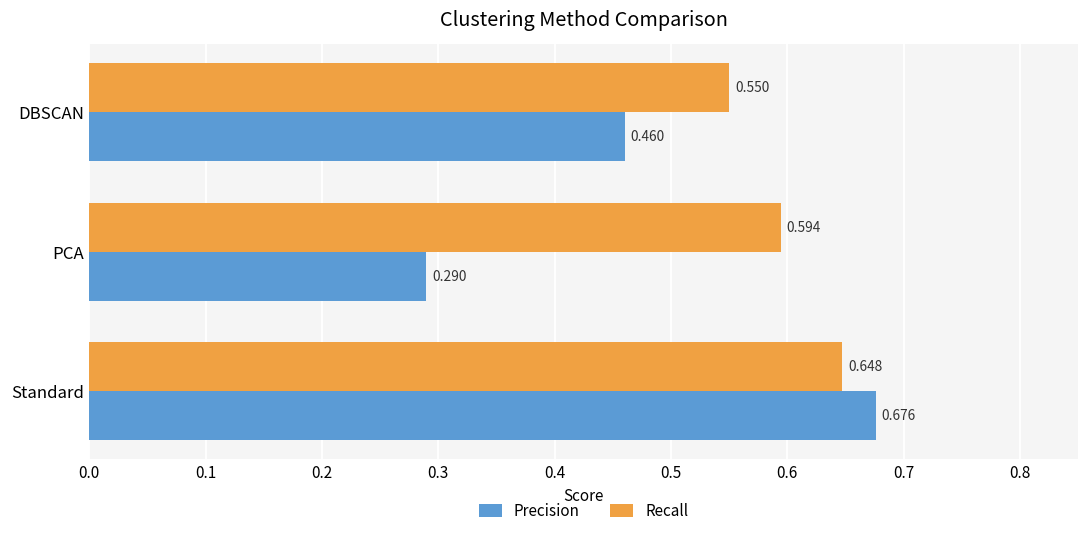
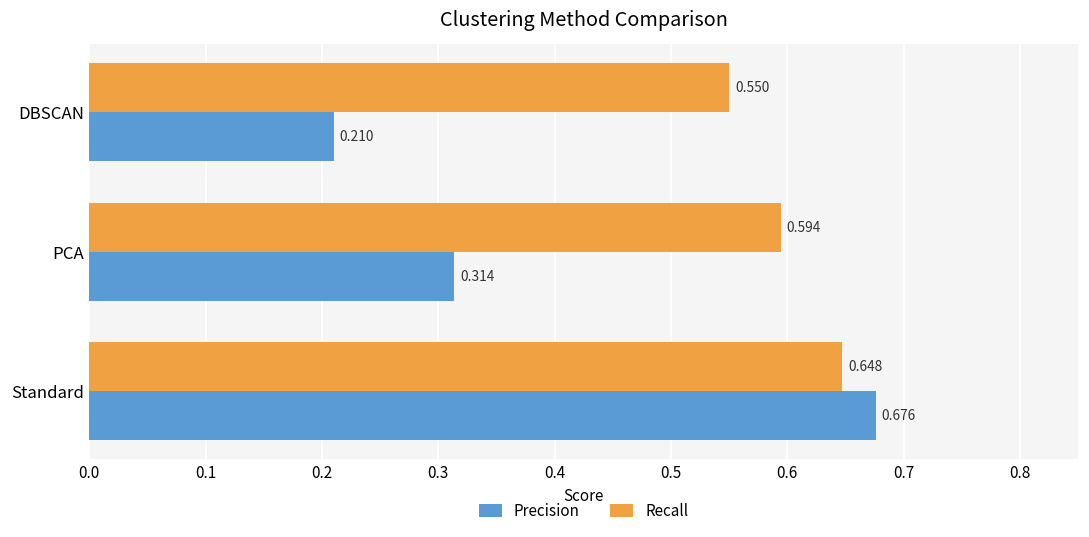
Precision, DBSCAN: 0.460 -> 0.210
Precision, PCA: 0.290 -> 0.314
